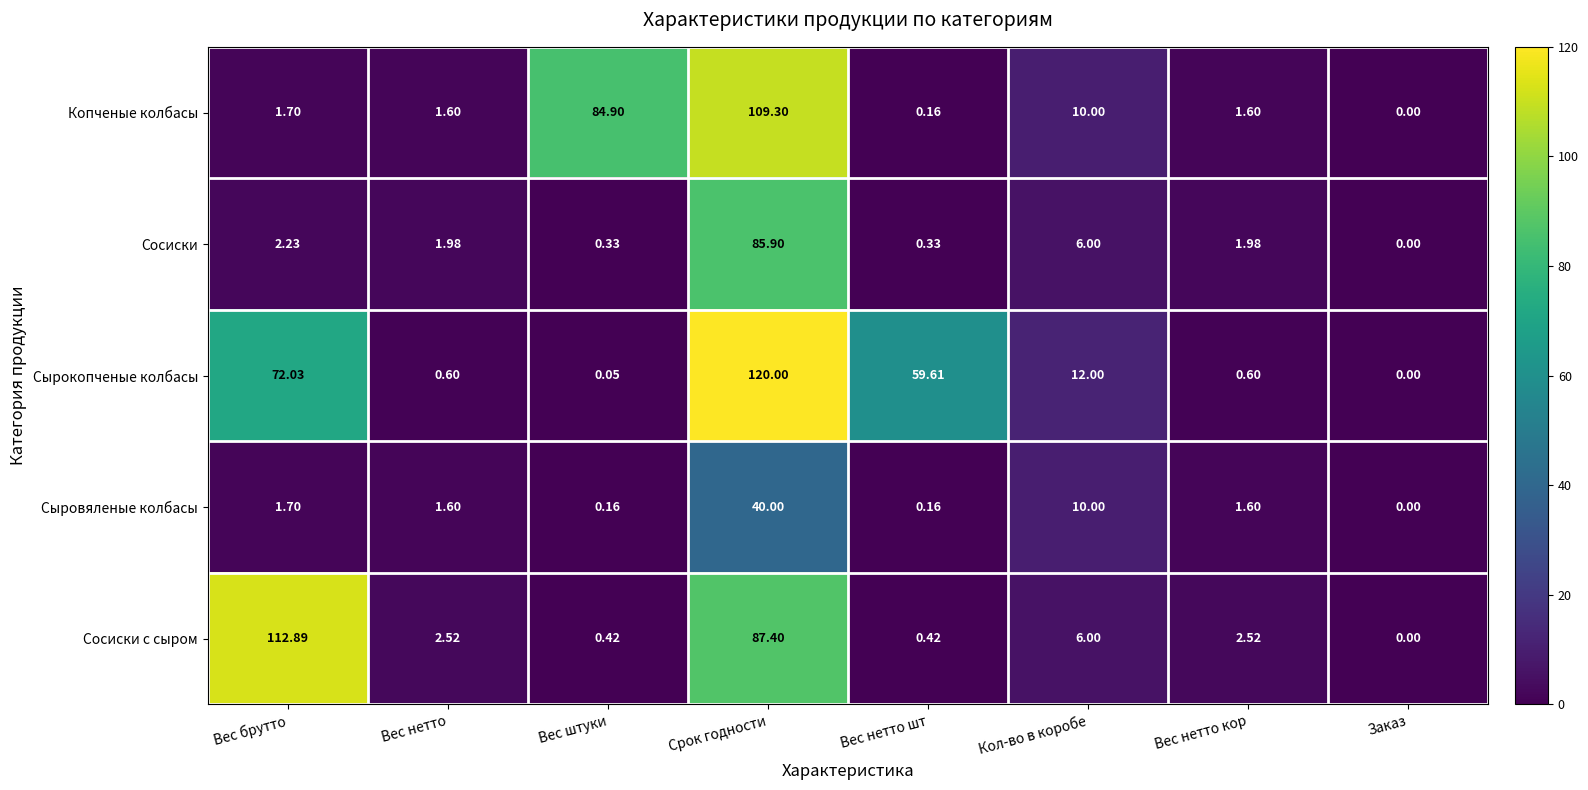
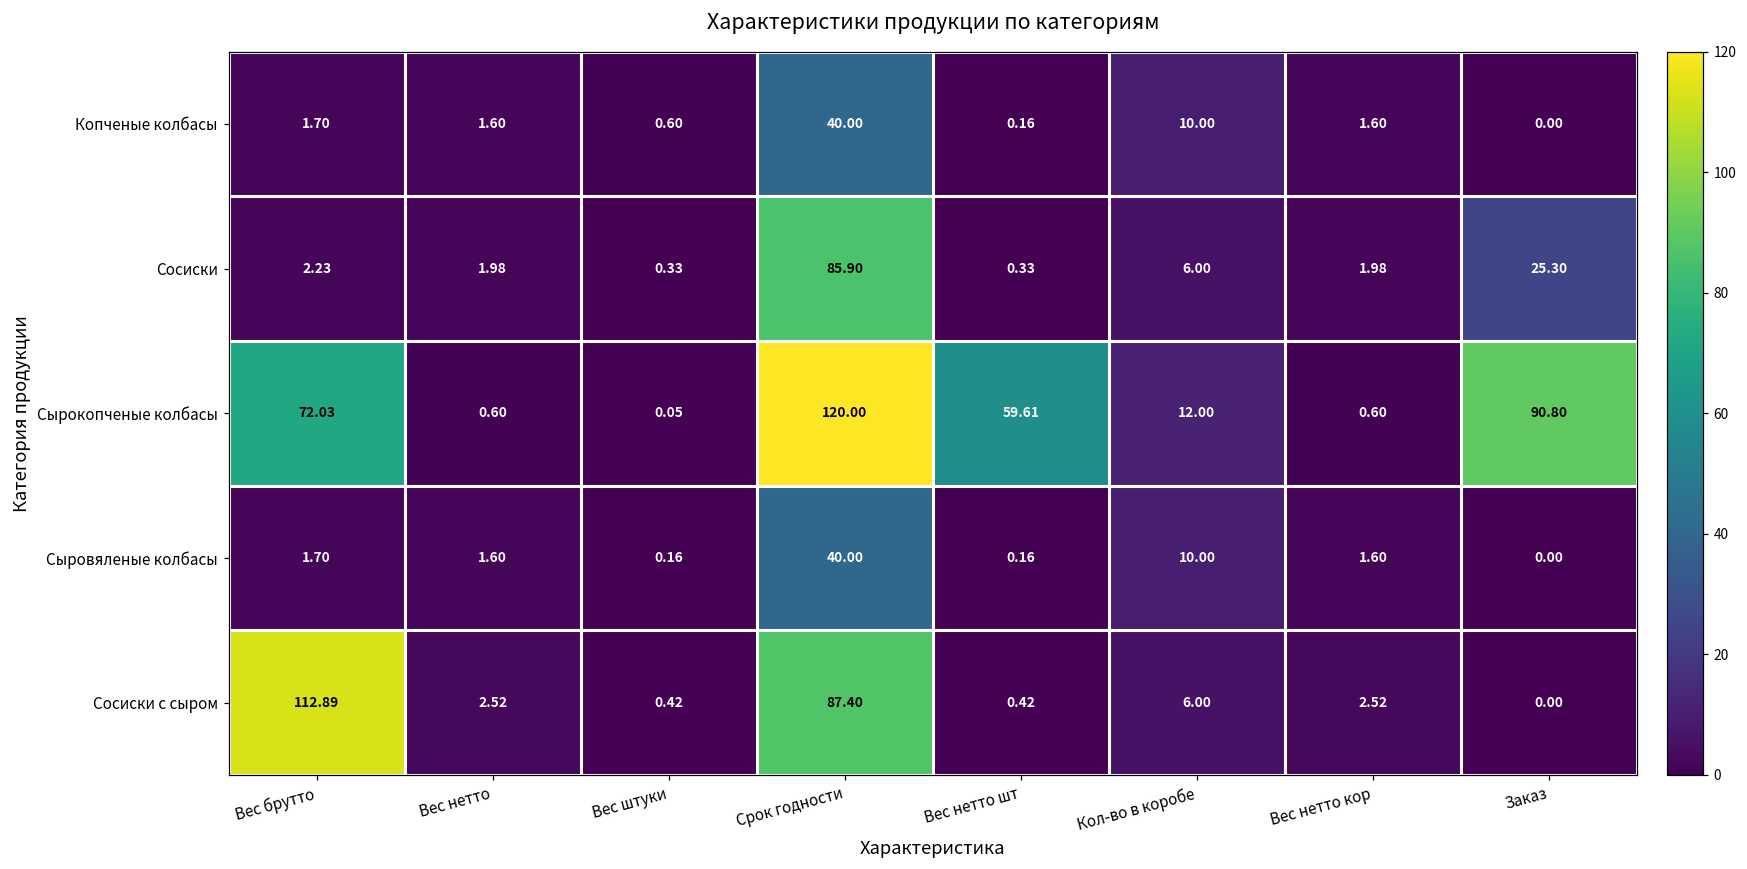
Копченые колбасы, Вес штуки: 84.90 -> 0.60
Копченые колбасы, Срок годности: 109.30 -> 40.00
Сосиски, Заказ: 0.00 -> 25.30
Сырокопченые колбасы, Заказ: 0.00 -> 90.80
